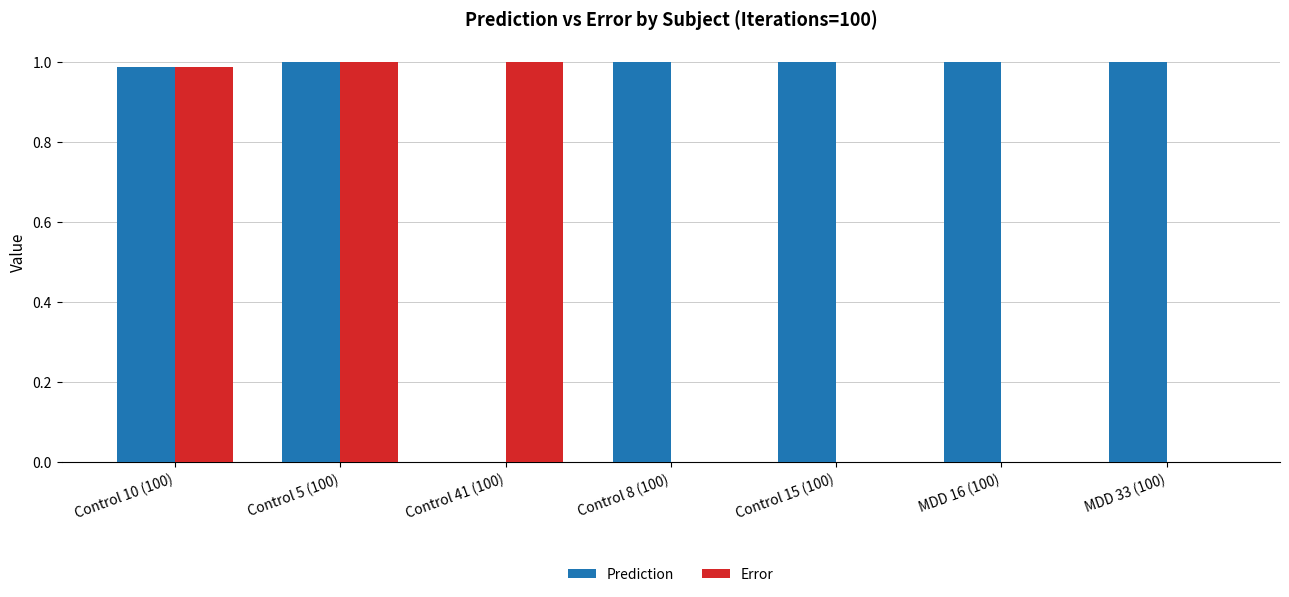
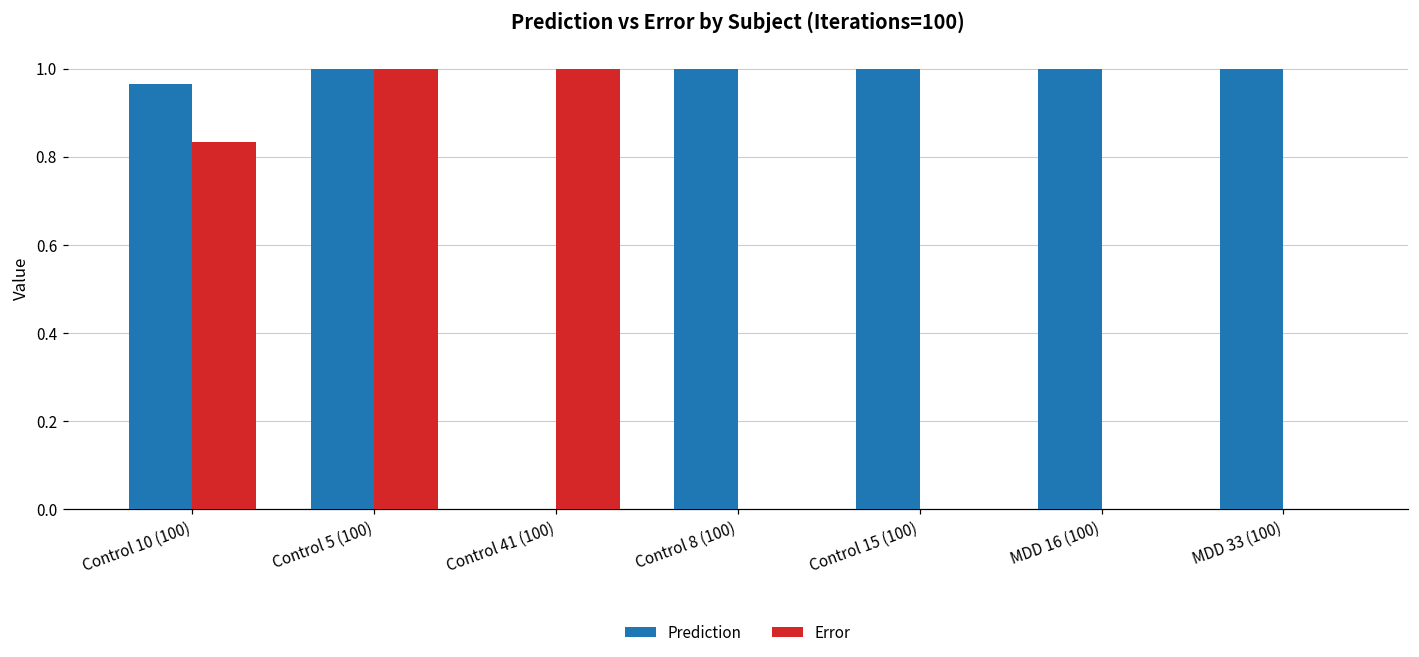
Prediction, Control 10 (100): 0.99 -> 0.96
Error, Control 10 (100): 0.99 -> 0.83
